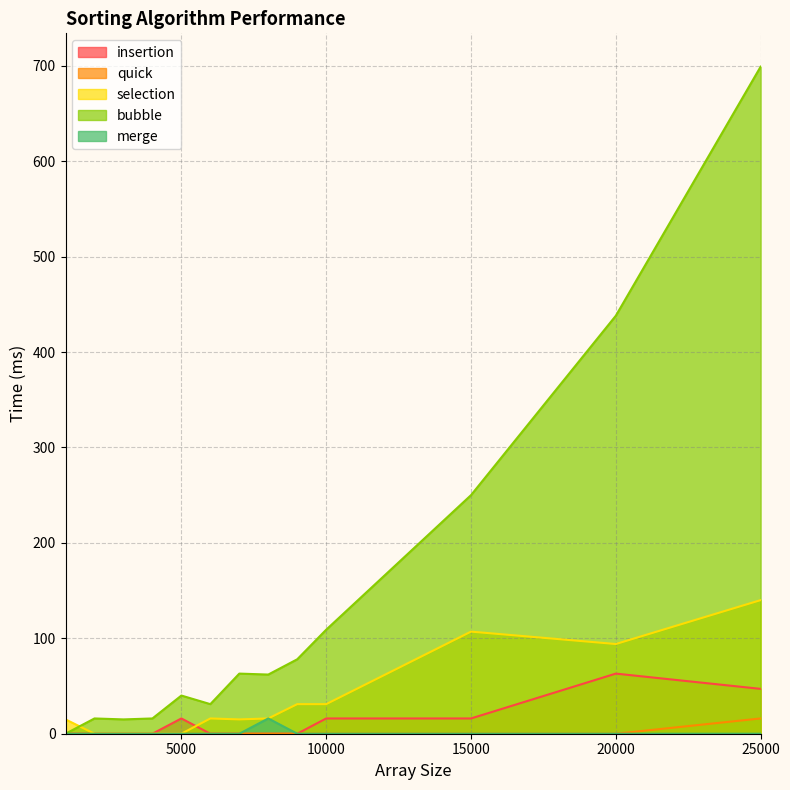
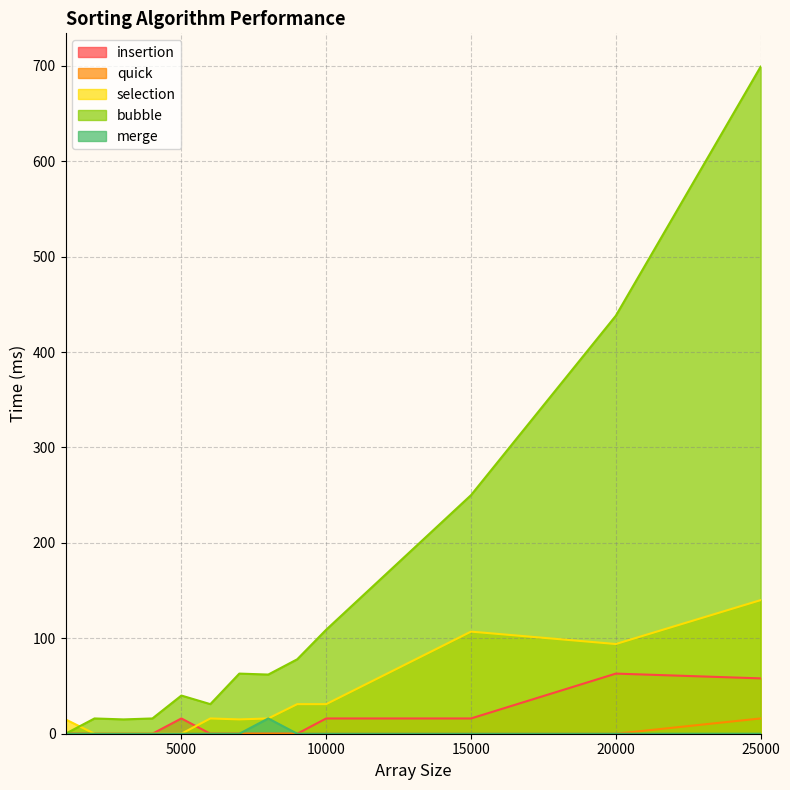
insertion, 25000: 50 -> 60
